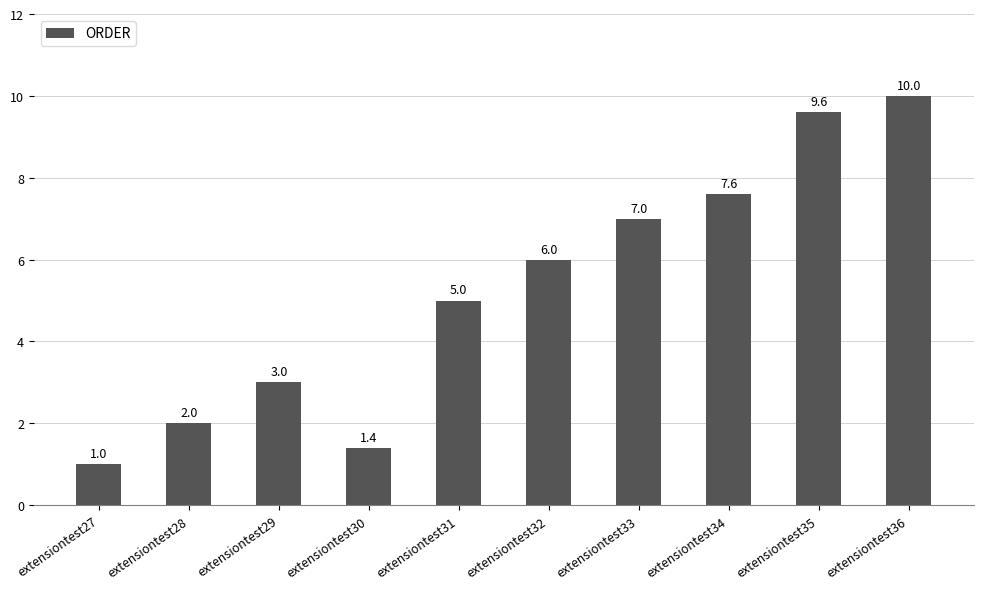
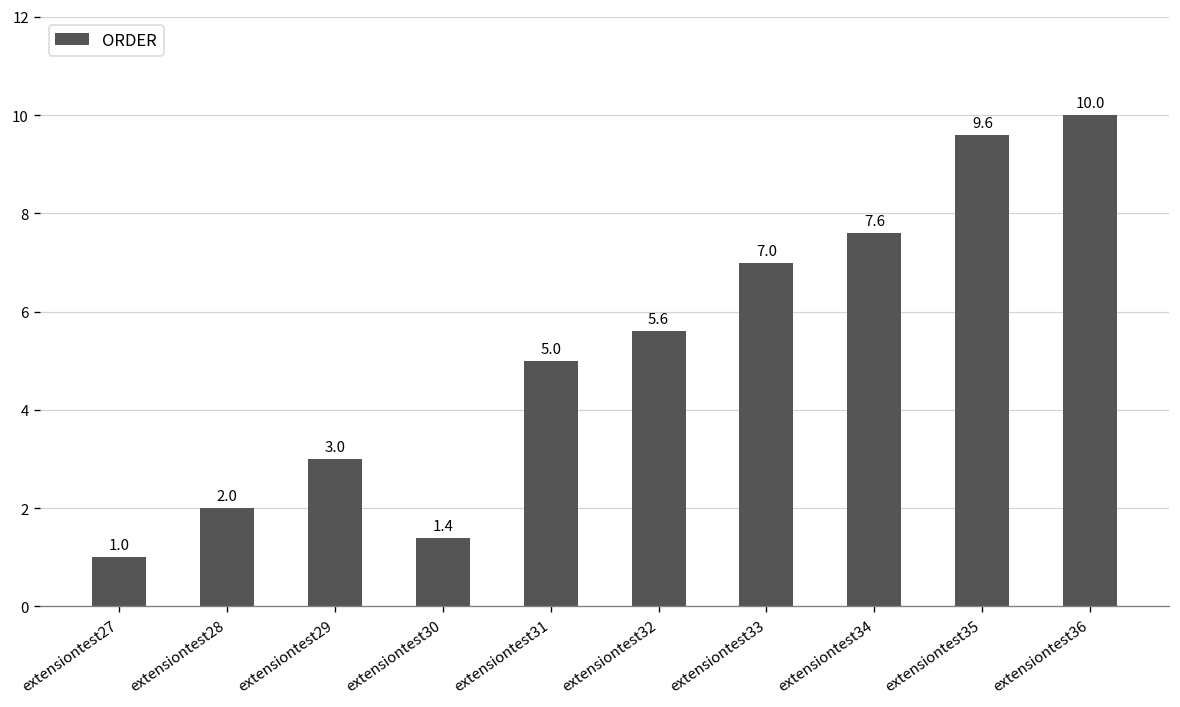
extensiontest32: 6.0 -> 5.6
